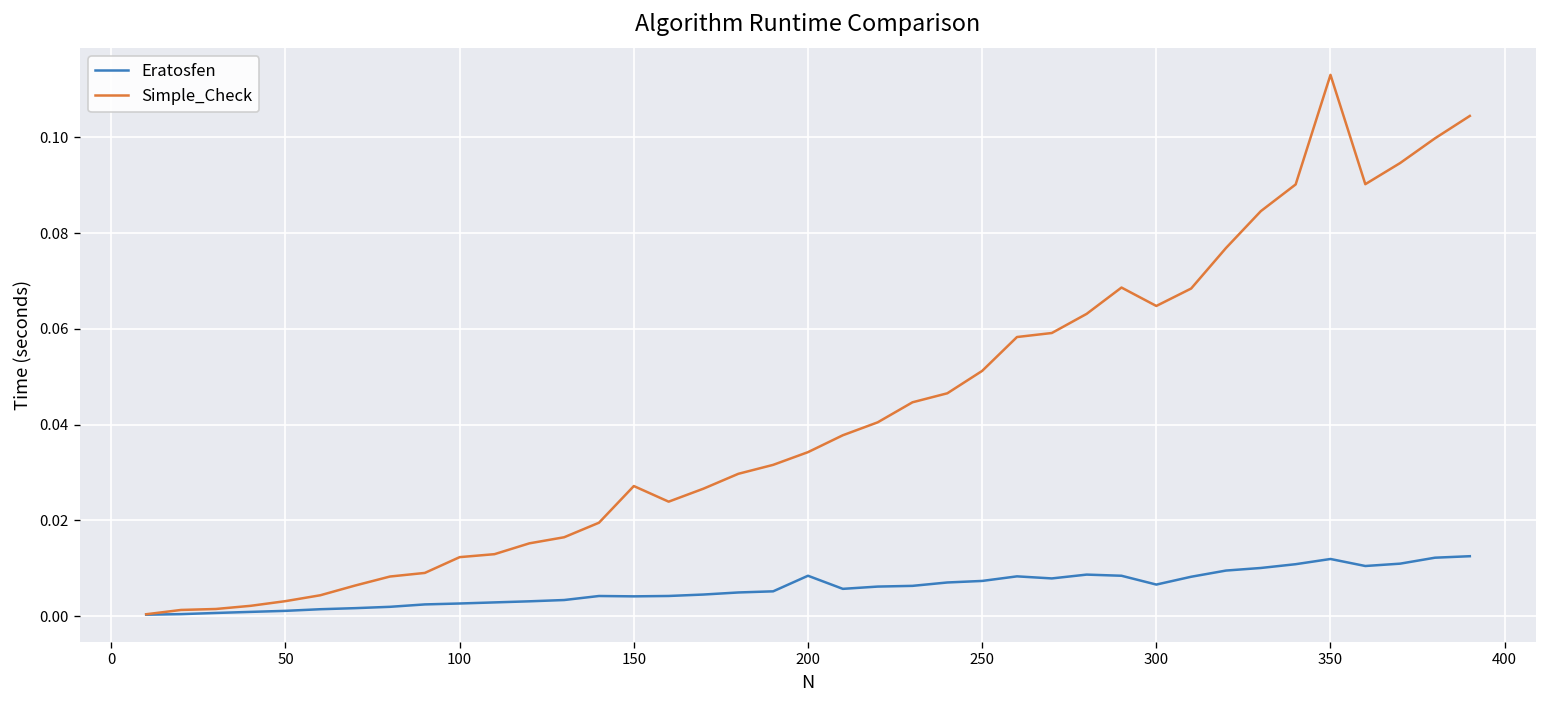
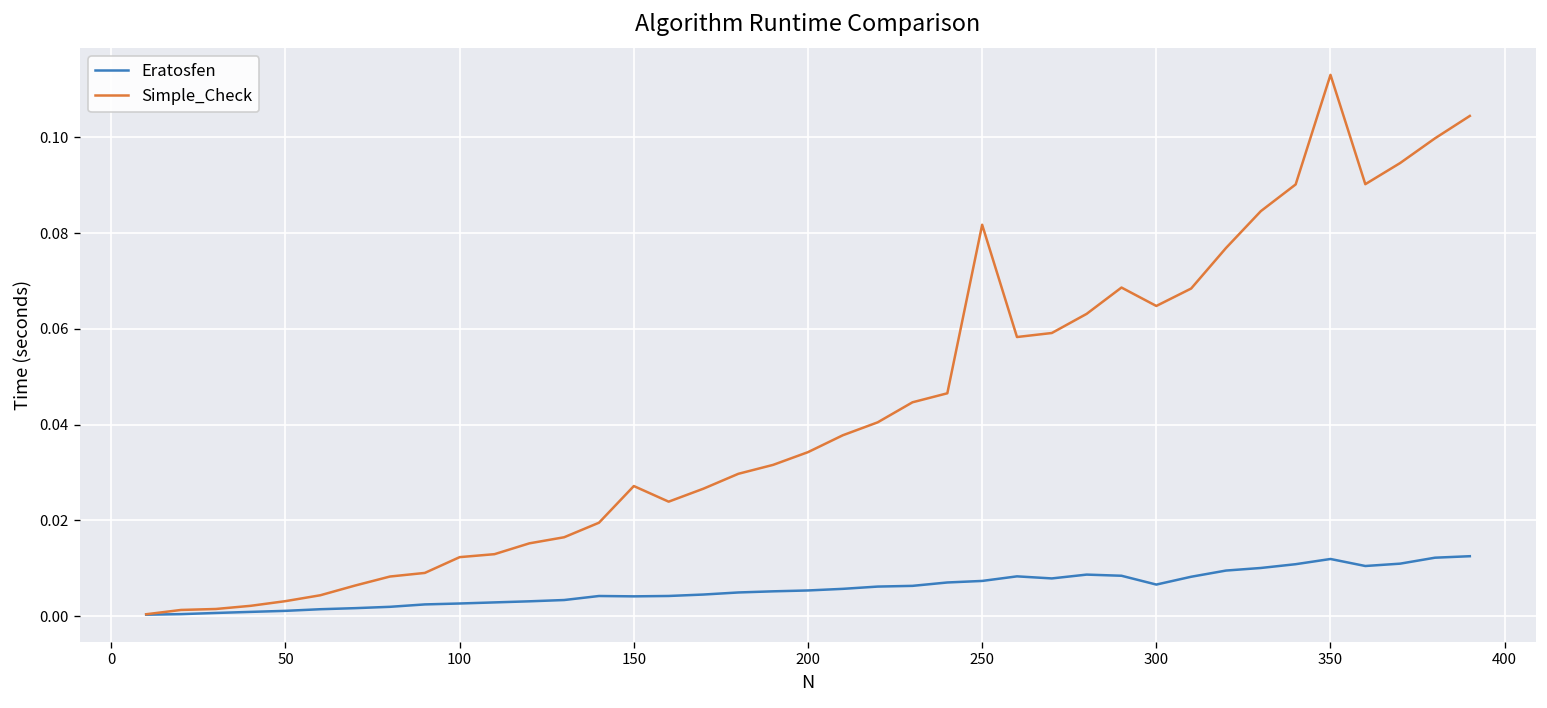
Eratosfen, 200: 0.008 -> 0.005
Simple_Check, 250: 0.051 -> 0.082
